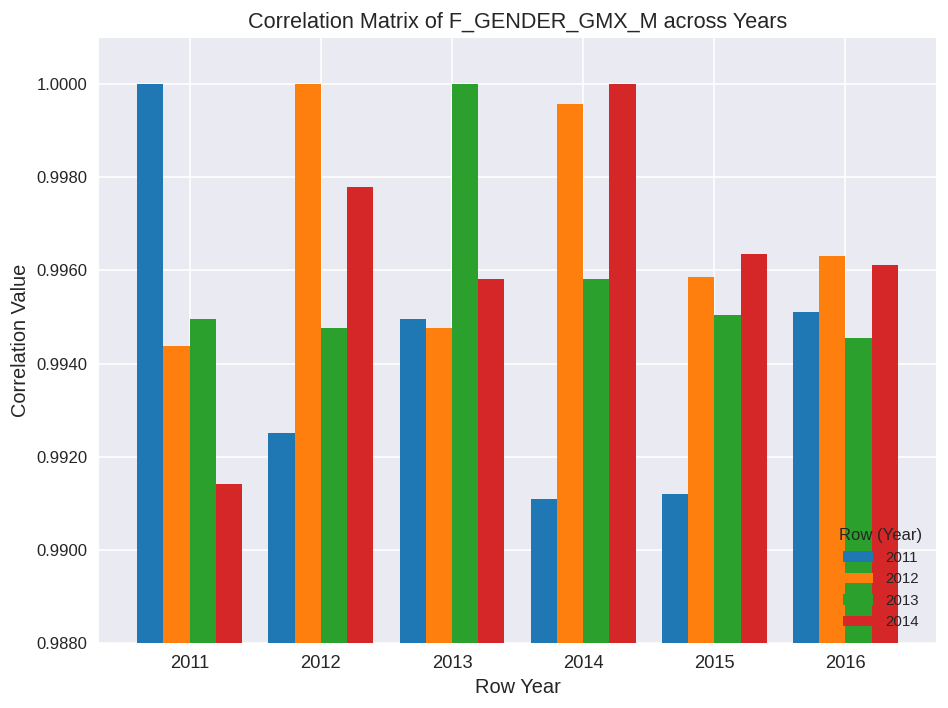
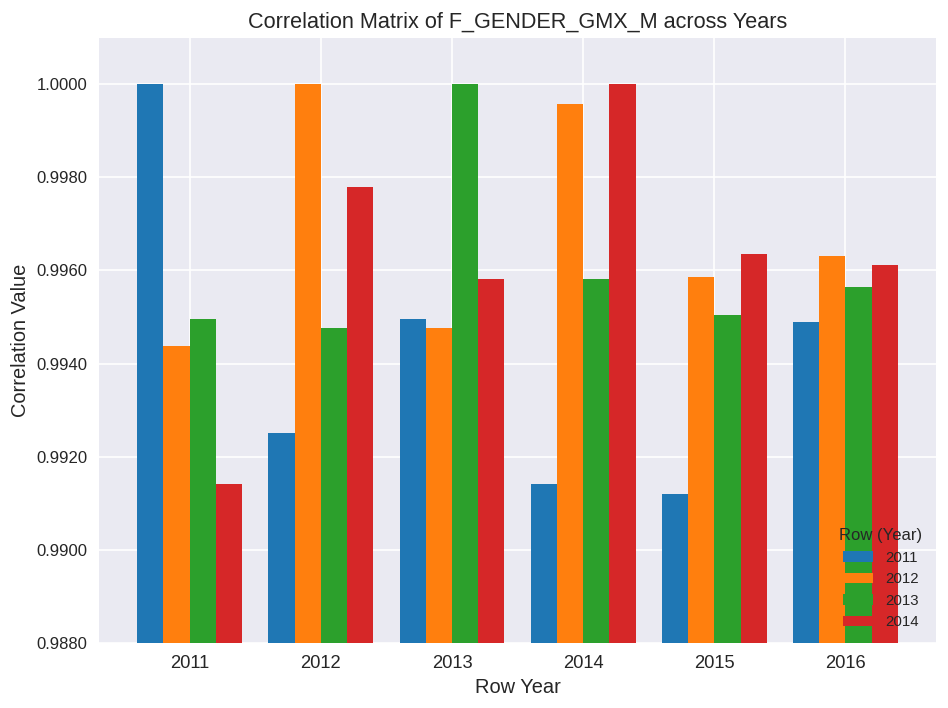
2011, 2014: 0.9911 -> 0.9914
2011, 2016: 0.9951 -> 0.9949
2013, 2016: 0.9945 -> 0.9956
